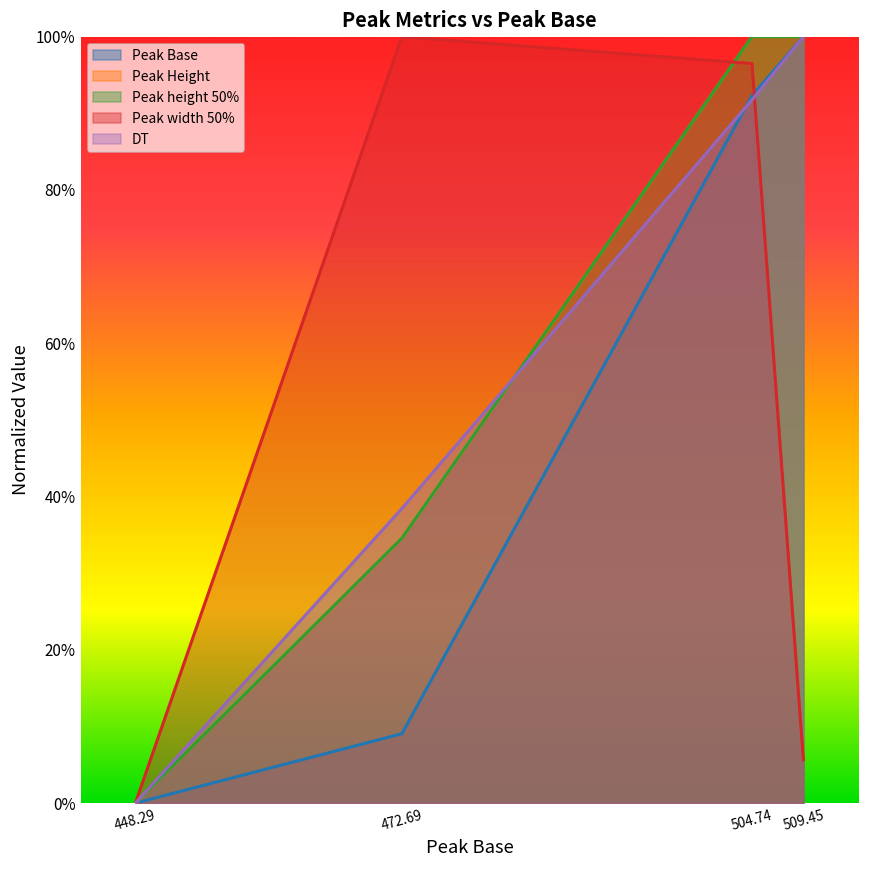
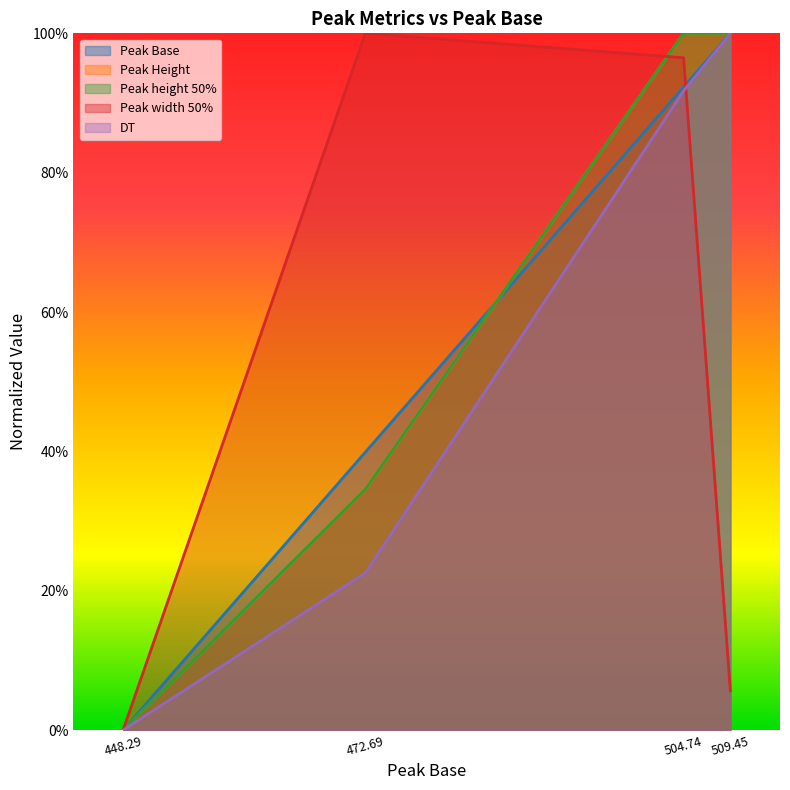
Peak Base, 472.69: 9% -> 40%
DT, 472.69: 38% -> 23%
